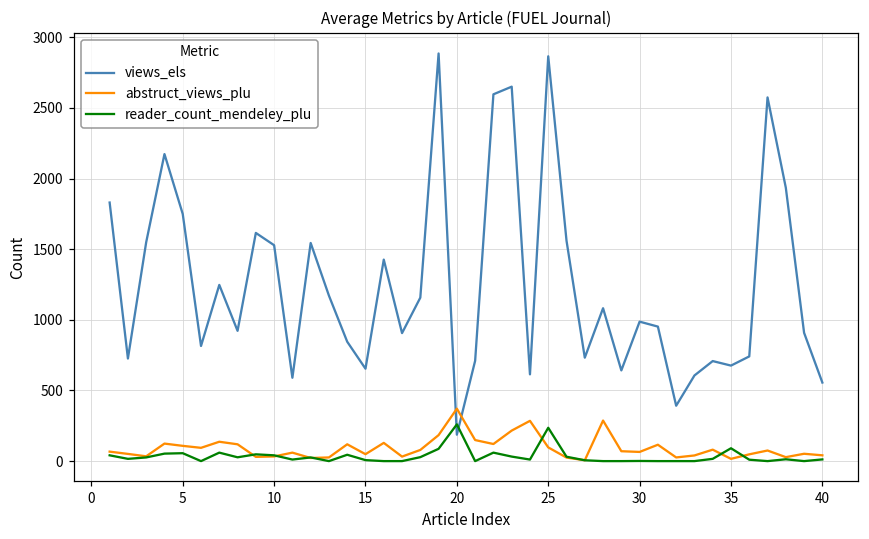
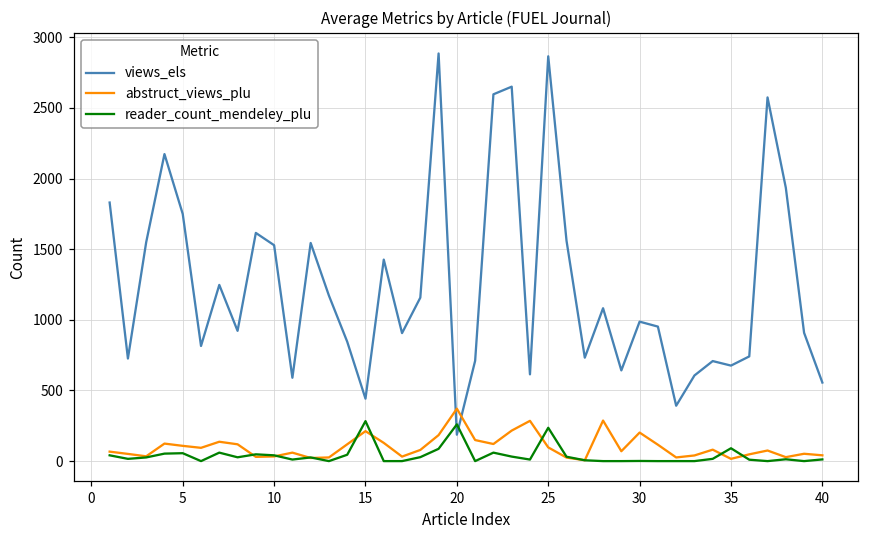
views_els, 15: 650 -> 440
abstruct_views_plu, 15: 50 -> 210
reader_count_mendeley_plu, 15: 10 -> 280
abstruct_views_plu, 30: 70 -> 200
